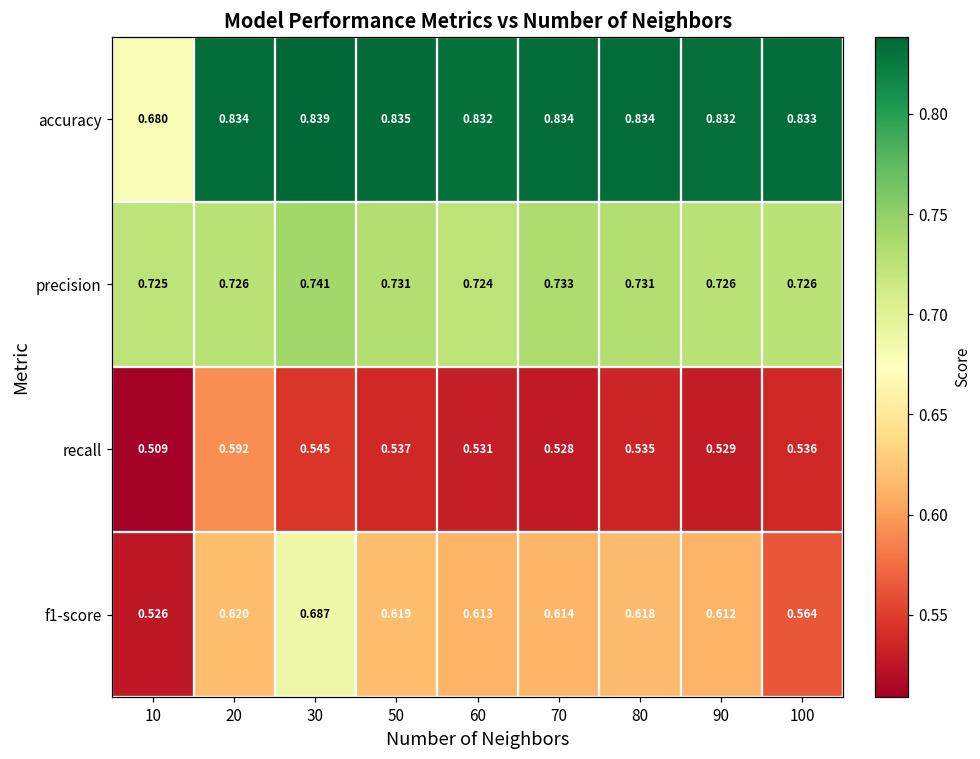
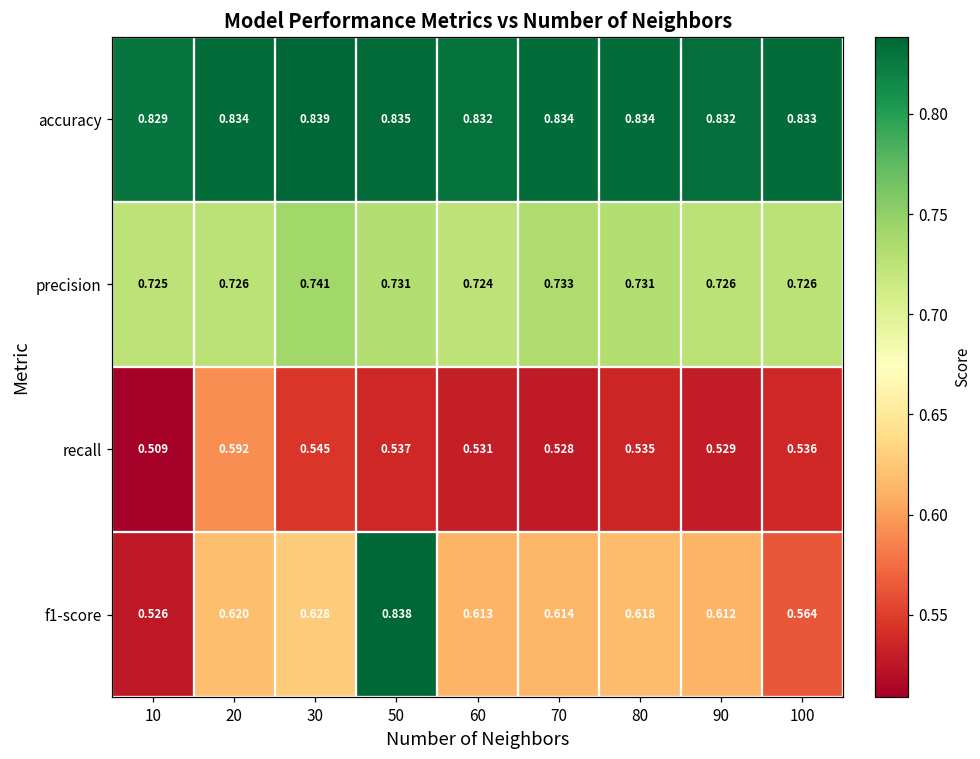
accuracy, 10: 0.680 -> 0.829
f1-score, 30: 0.687 -> 0.628
f1-score, 50: 0.619 -> 0.838
